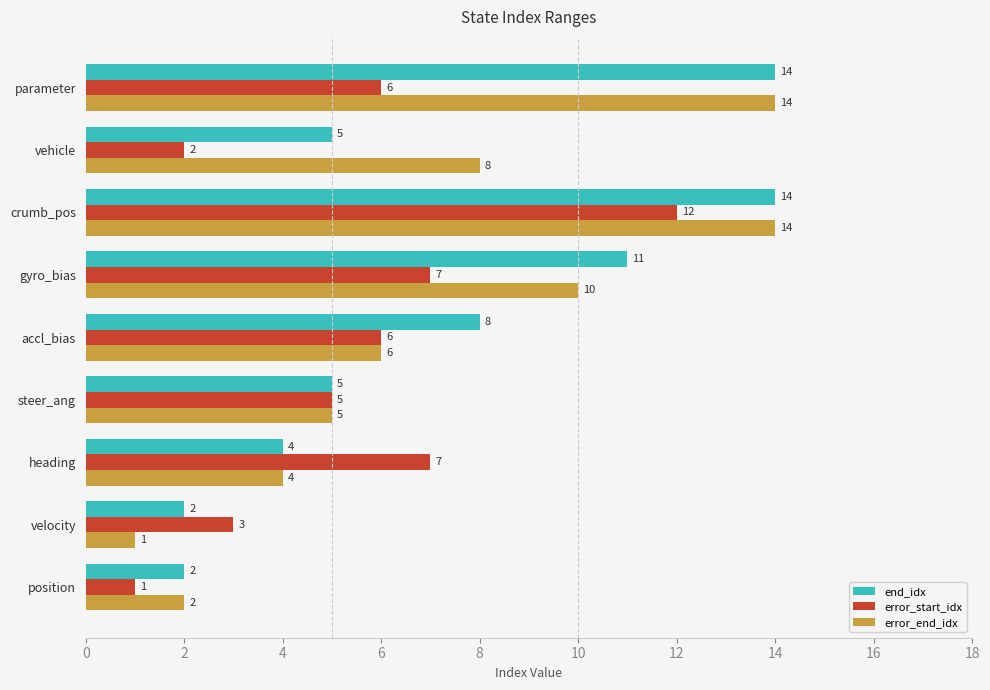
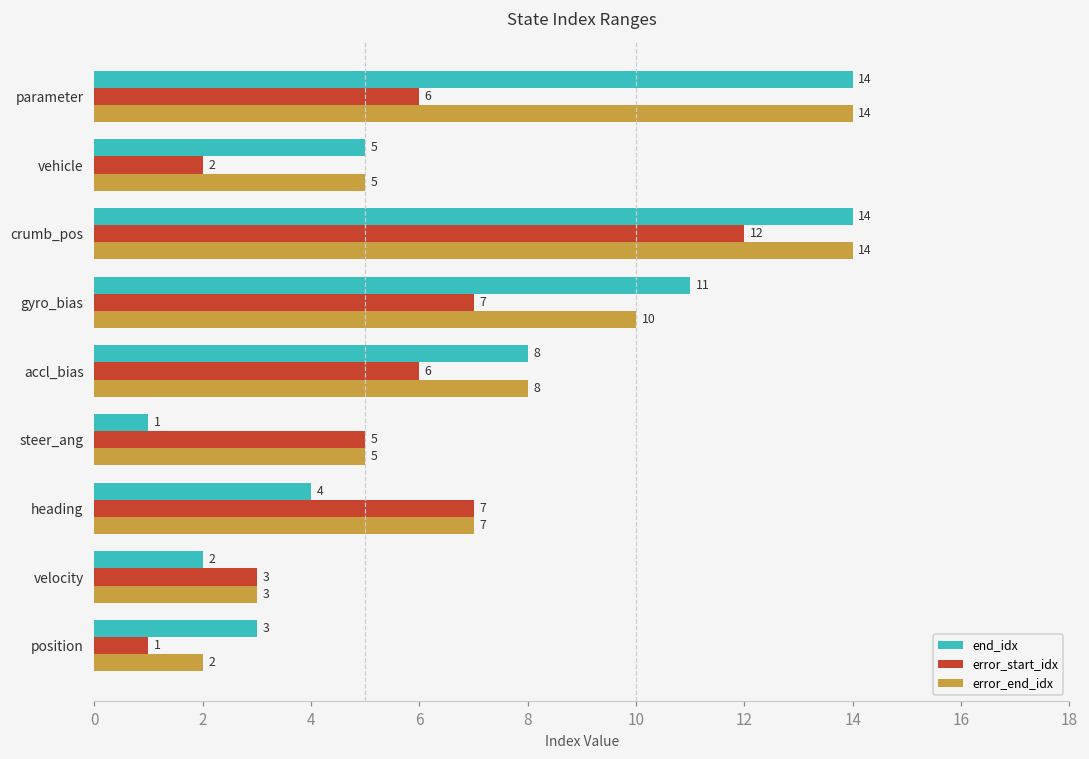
error_end_idx, vehicle: 8 -> 5
error_end_idx, accl_bias: 6 -> 8
end_idx, steer_ang: 5 -> 1
error_end_idx, heading: 4 -> 7
error_end_idx, velocity: 1 -> 3
end_idx, position: 2 -> 3
